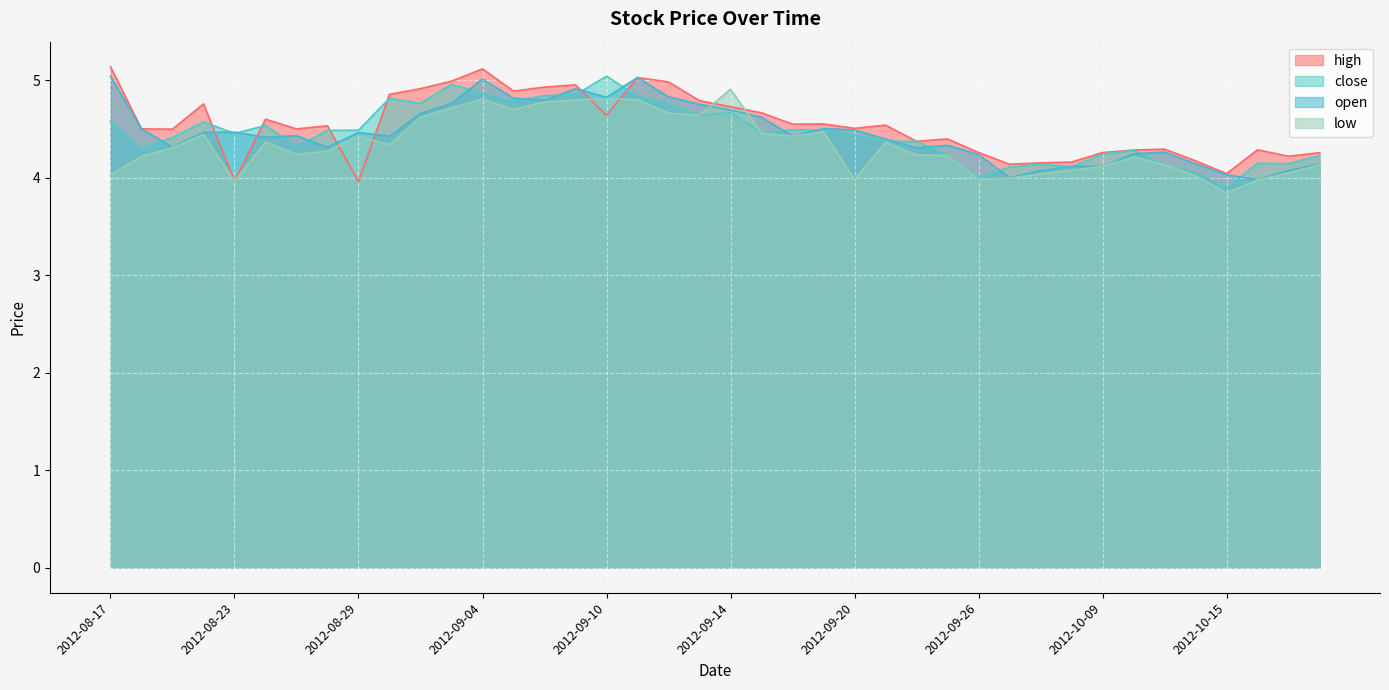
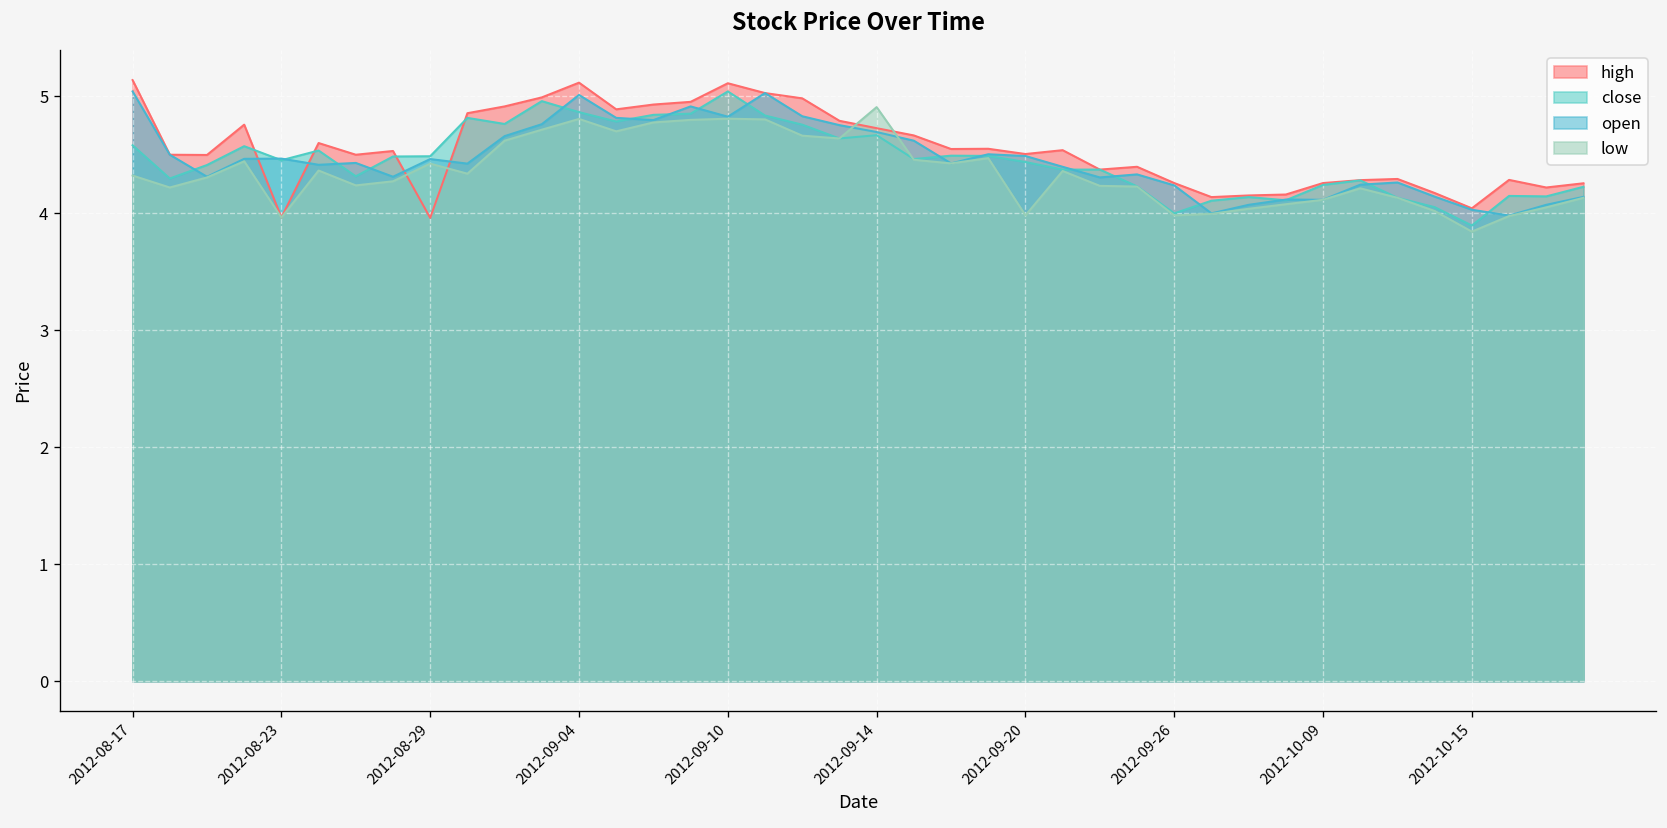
low, 2012-08-17: 4.0 -> 4.3
high, 2012-09-10: 4.6 -> 5.1
